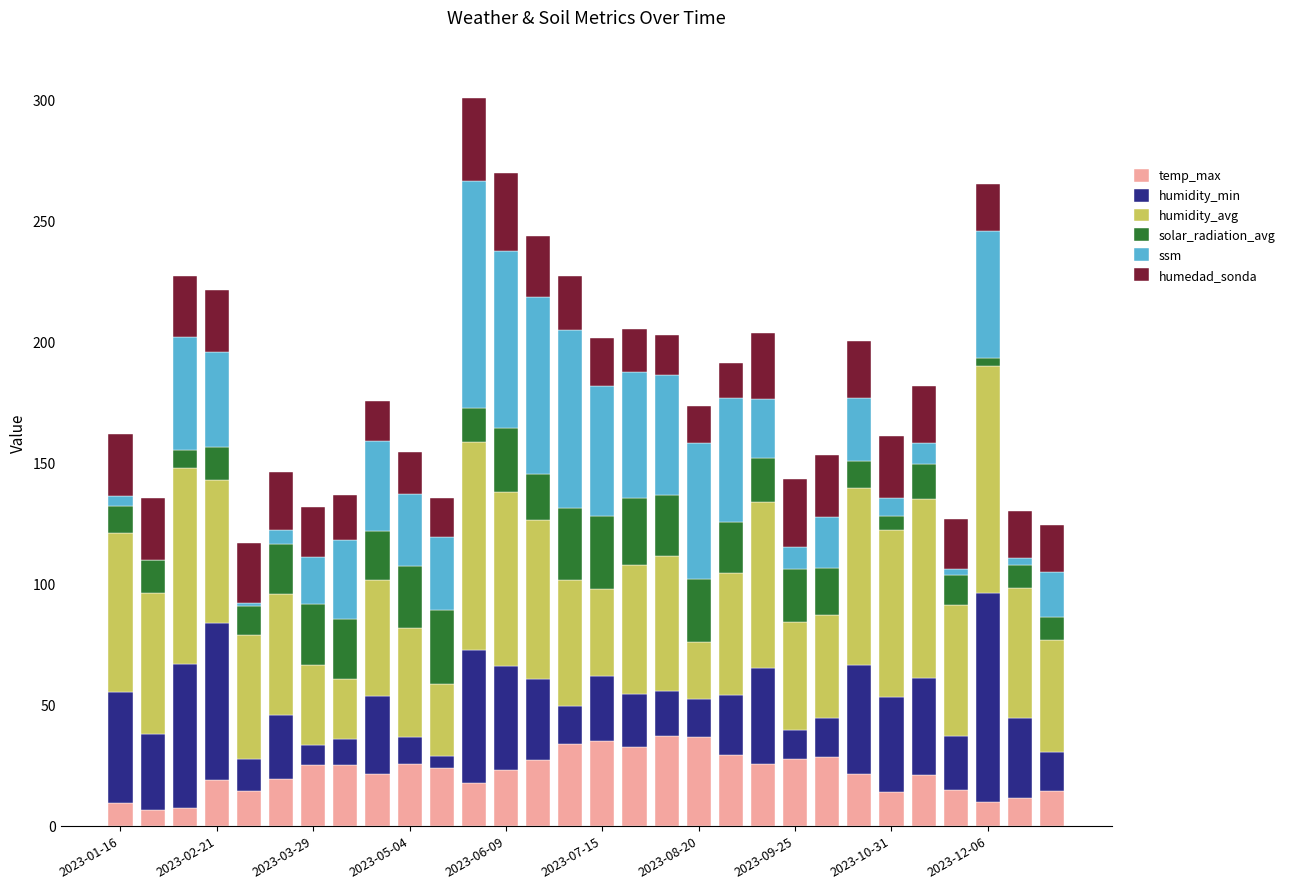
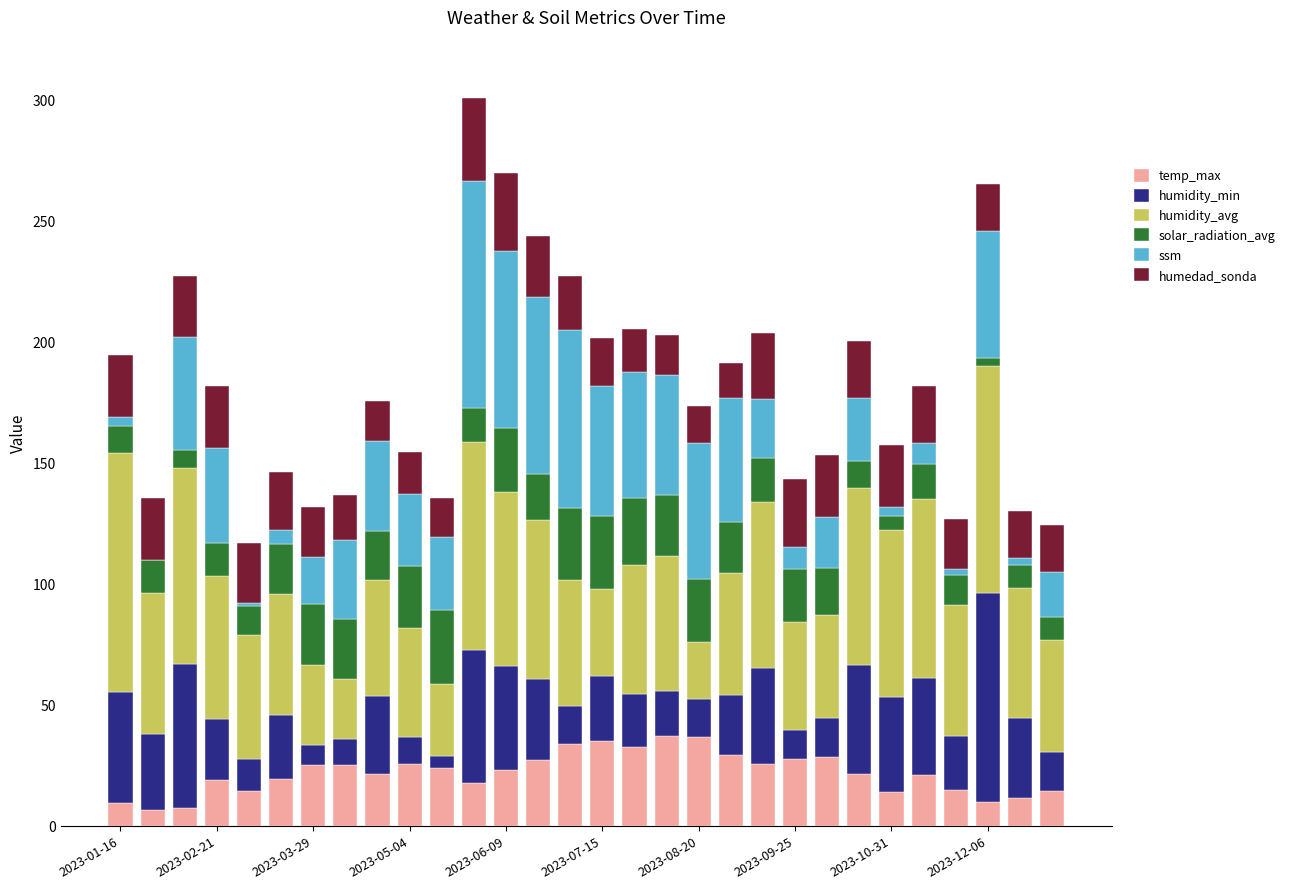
humidity_avg, 2023-01-16: 66 -> 99
humidity_min, 2023-02-21: 65 -> 25
ssm, 2023-10-31: 8 -> 4
